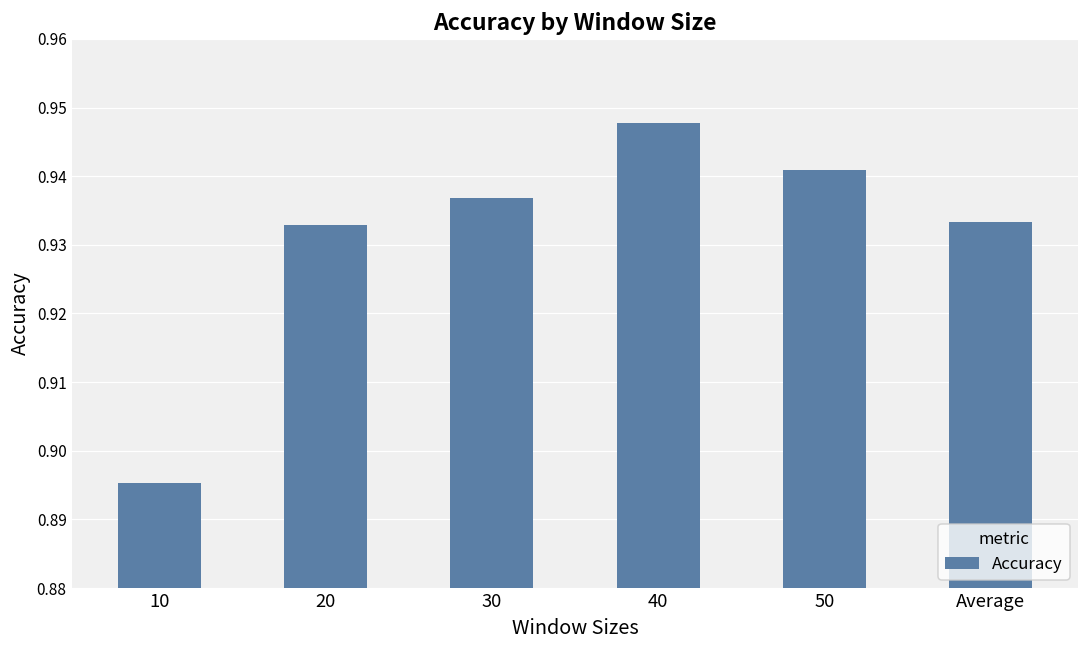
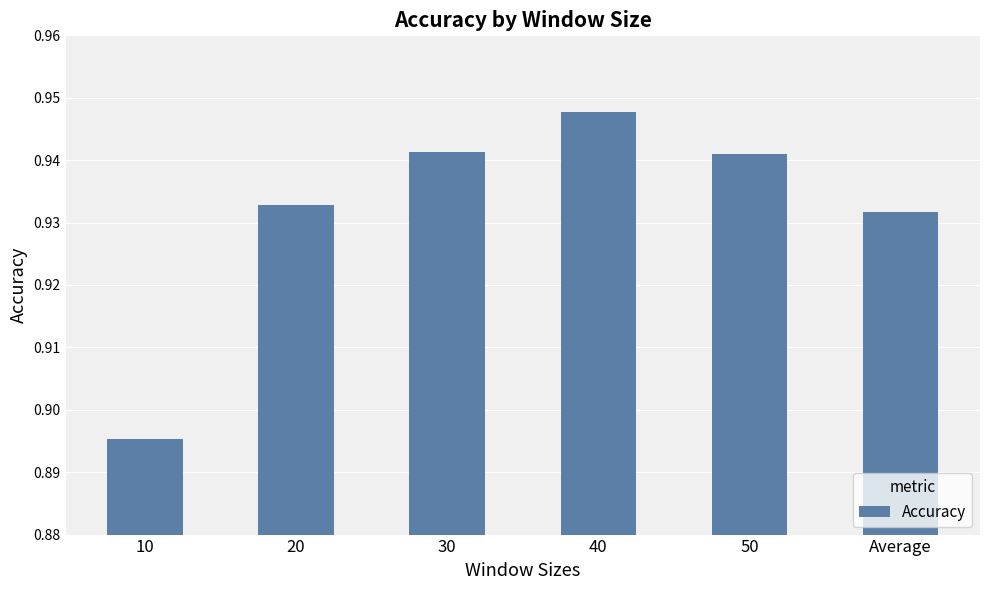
30: 0.937 -> 0.941
Average: 0.933 -> 0.932
